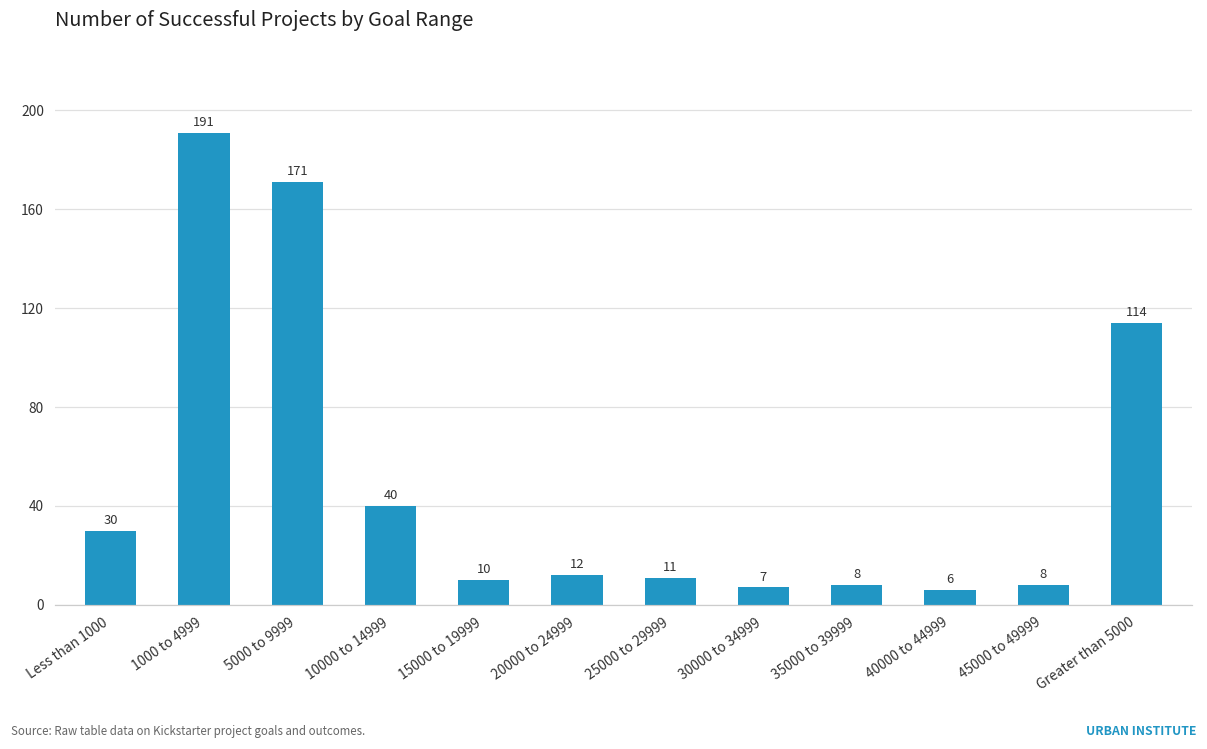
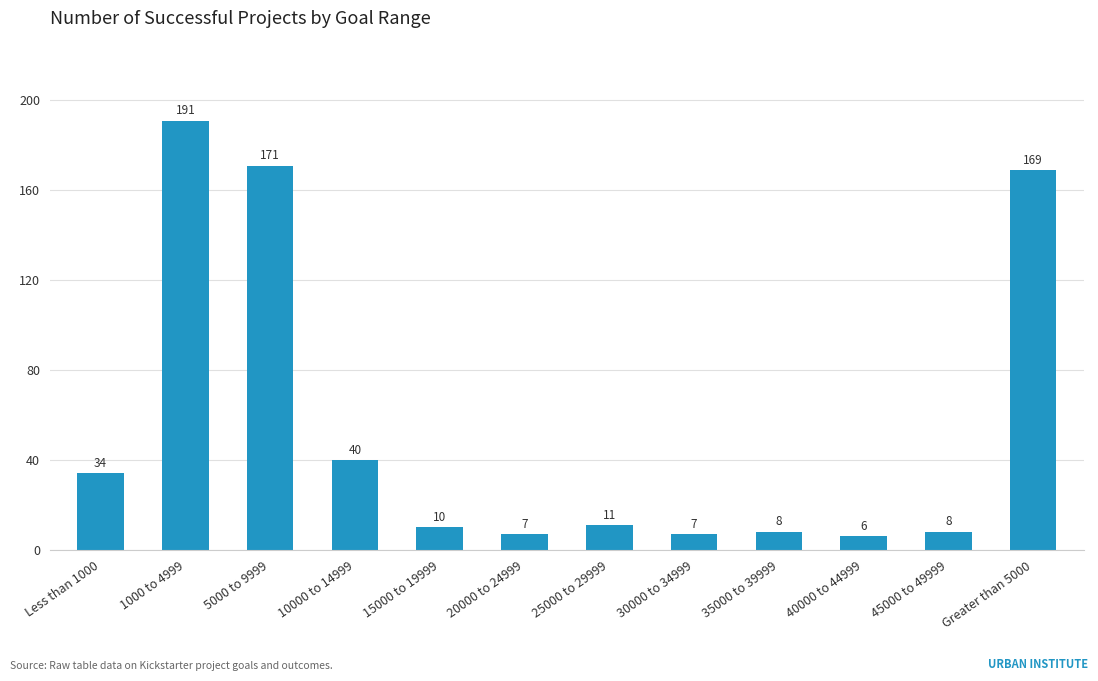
Less than 1000: 30 -> 34
20000 to 24999: 12 -> 7
Greater than 5000: 114 -> 169
